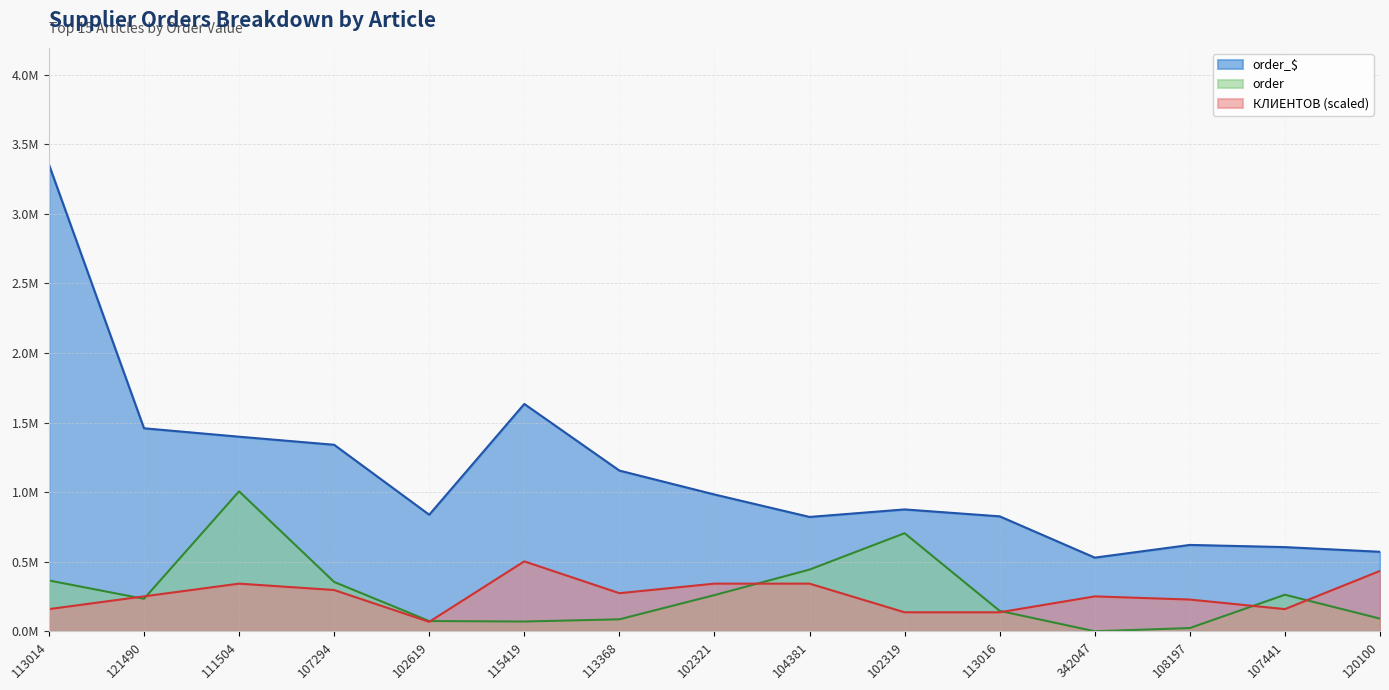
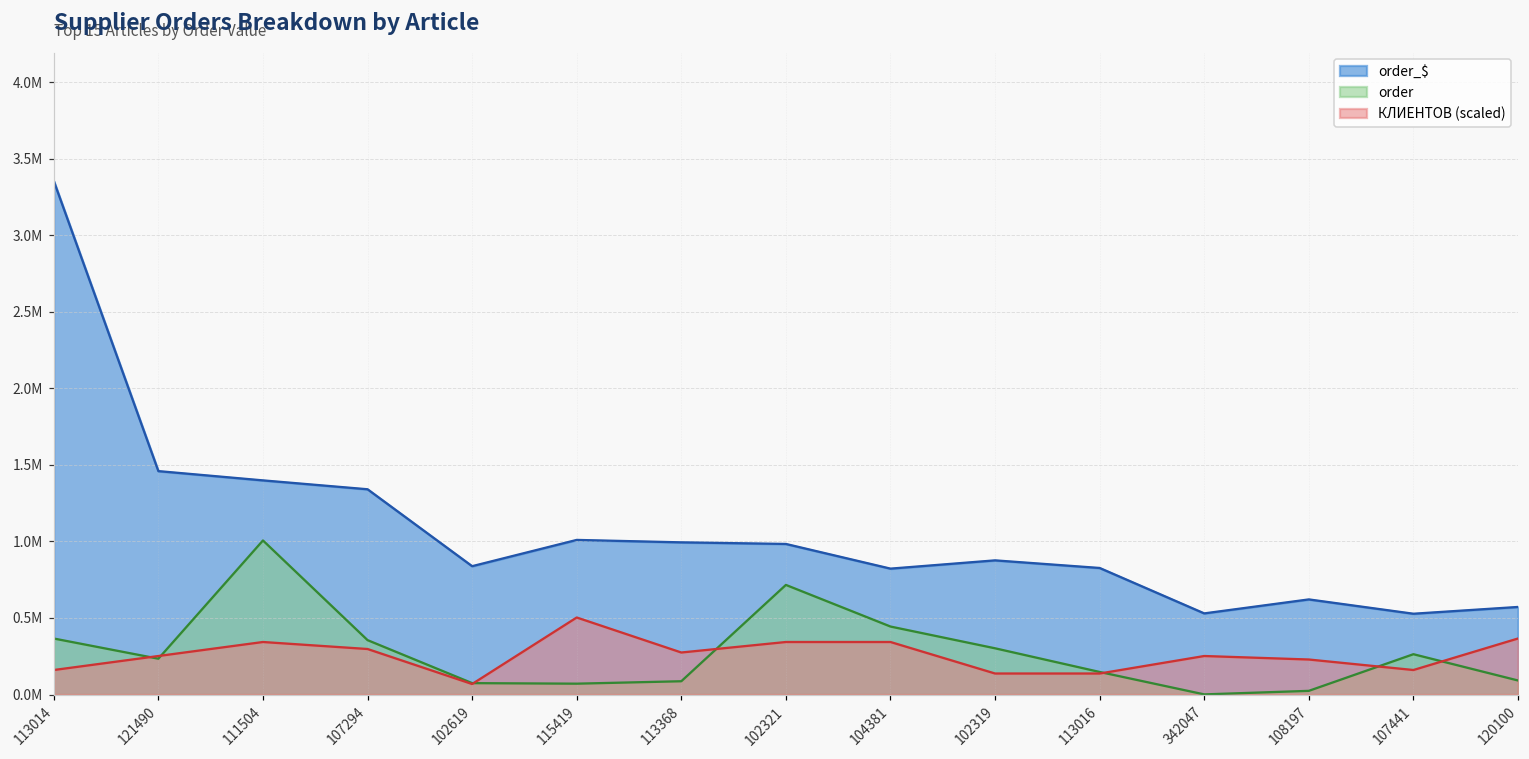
order_$, 115419: 1630000 -> 1010000
order_$, 113368: 1160000 -> 990000
order, 102321: 260000 -> 720000
order, 102319: 710000 -> 300000
order_$, 107441: 610000 -> 530000
КЛИЕНТОВ (scaled), 120100: 430000 -> 370000
